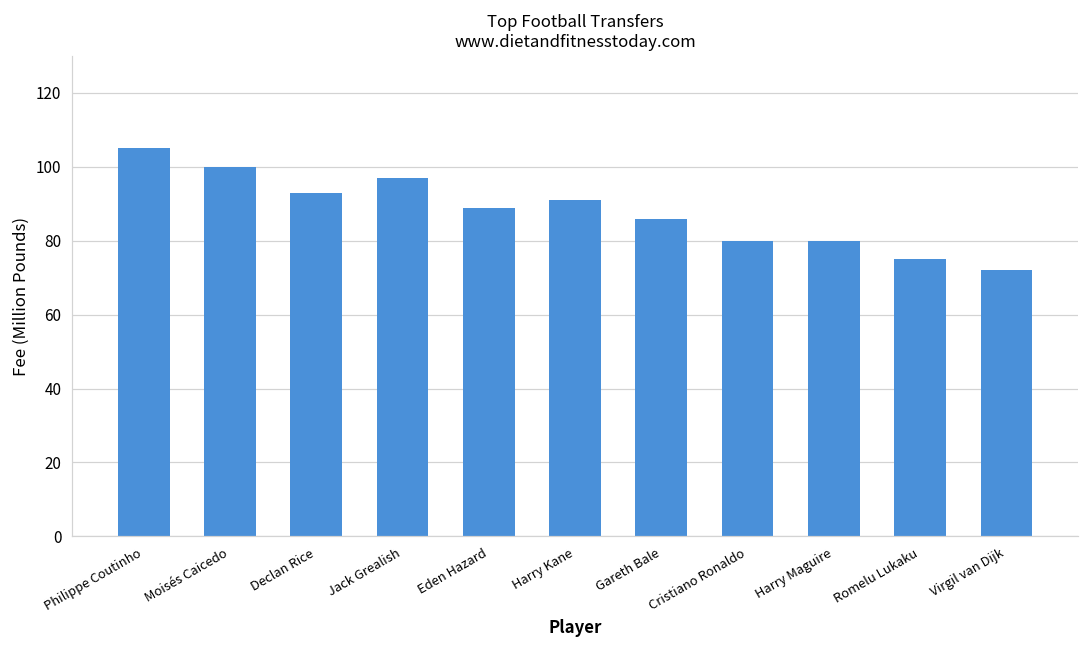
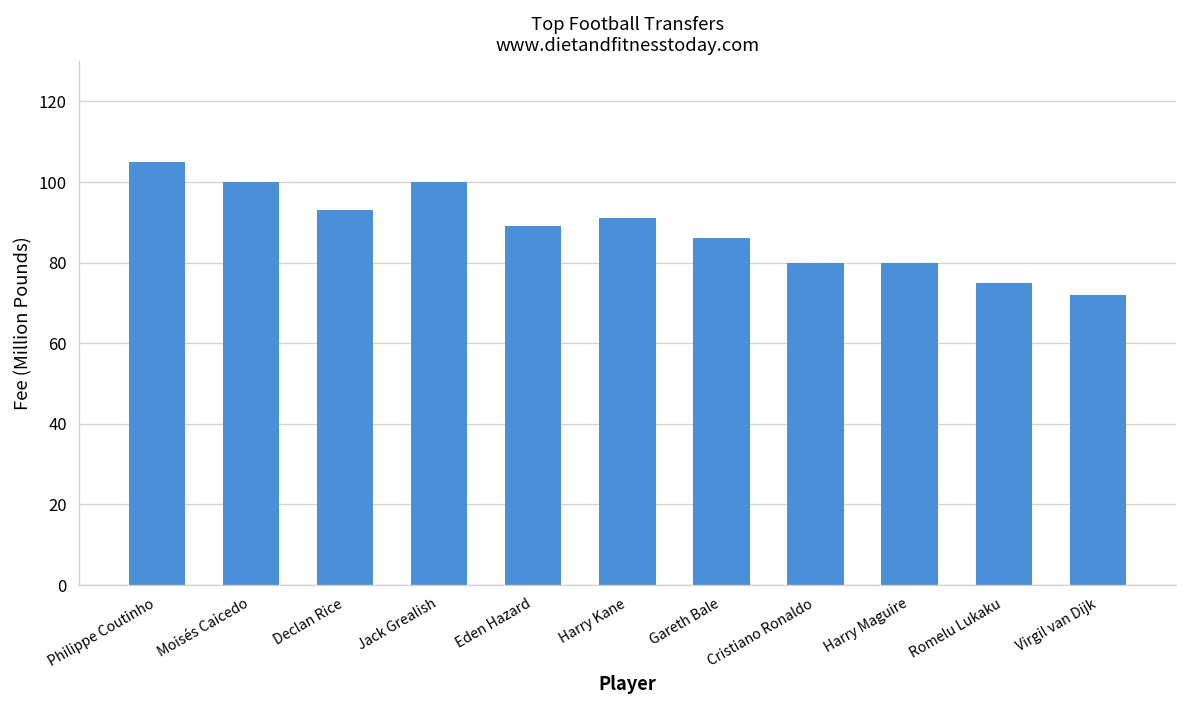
Jack Grealish: 97 -> 100
